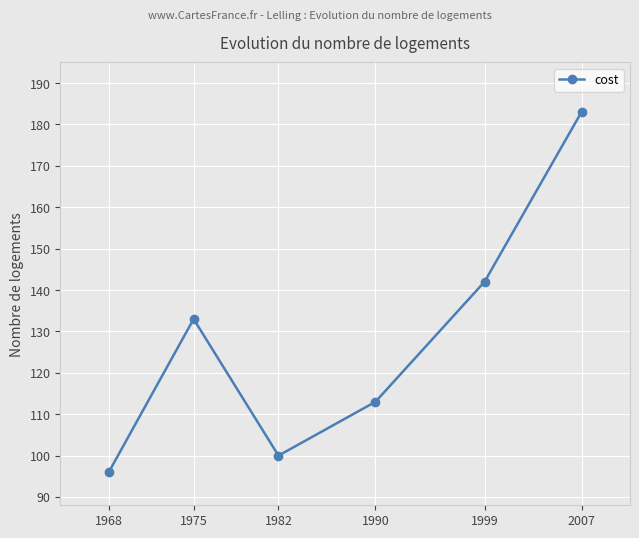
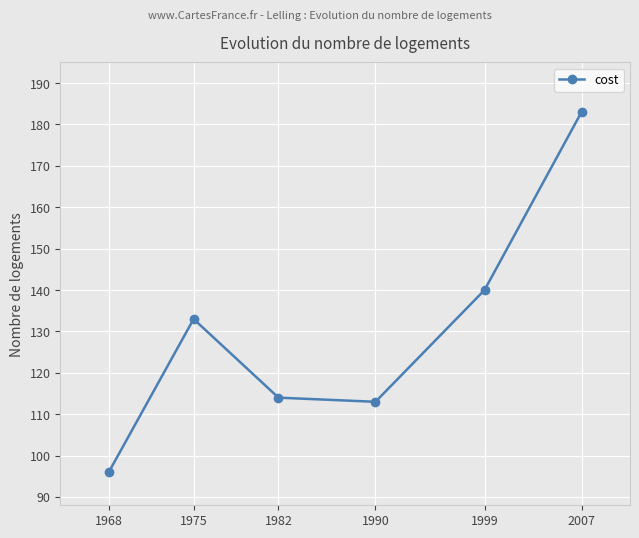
1982: 100 -> 114
1999: 142 -> 140
